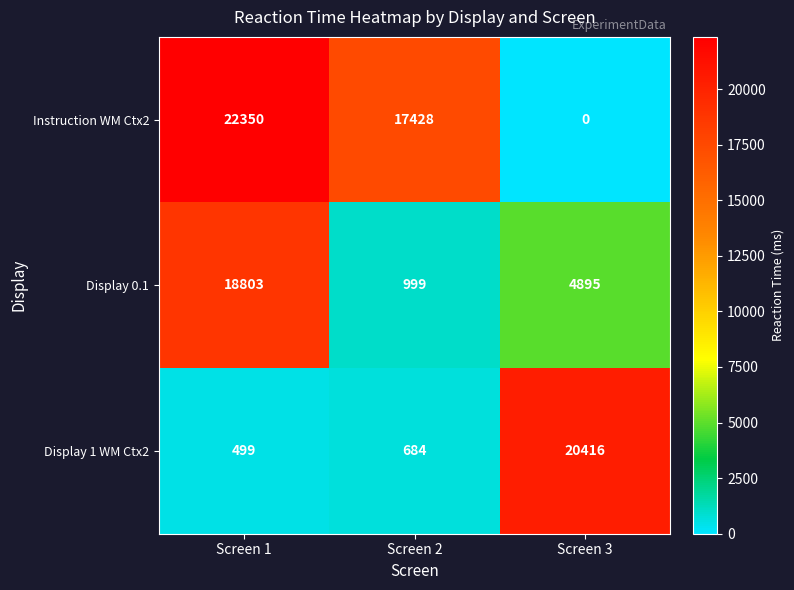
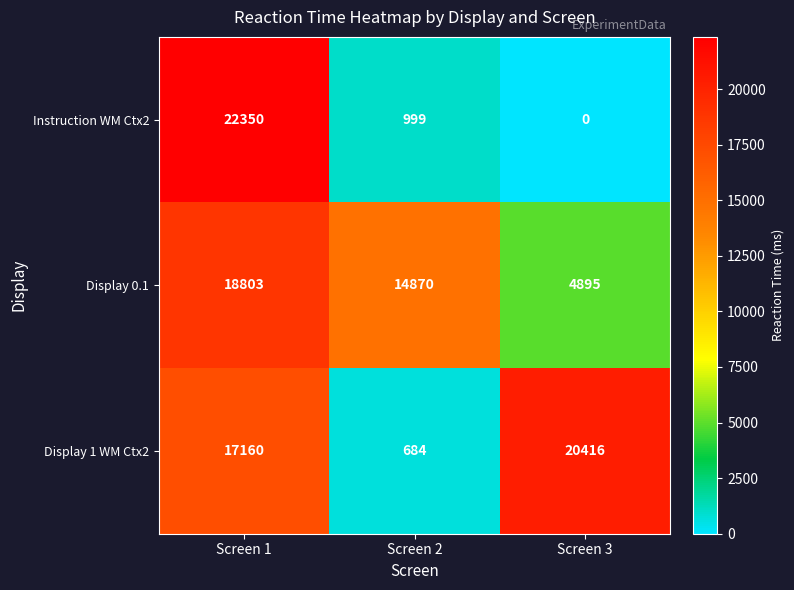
Instruction WM Ctx2, Screen 2: 17428 -> 999
Display 0.1, Screen 2: 999 -> 14870
Display 1 WM Ctx2, Screen 1: 499 -> 17160
